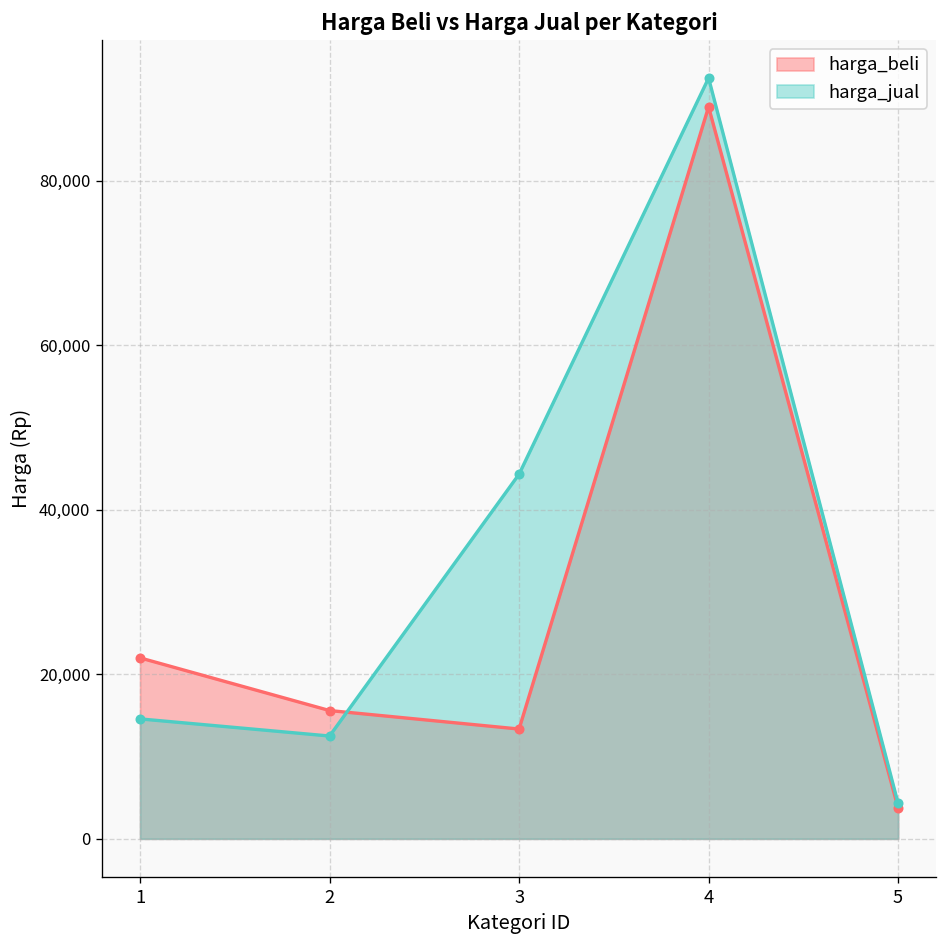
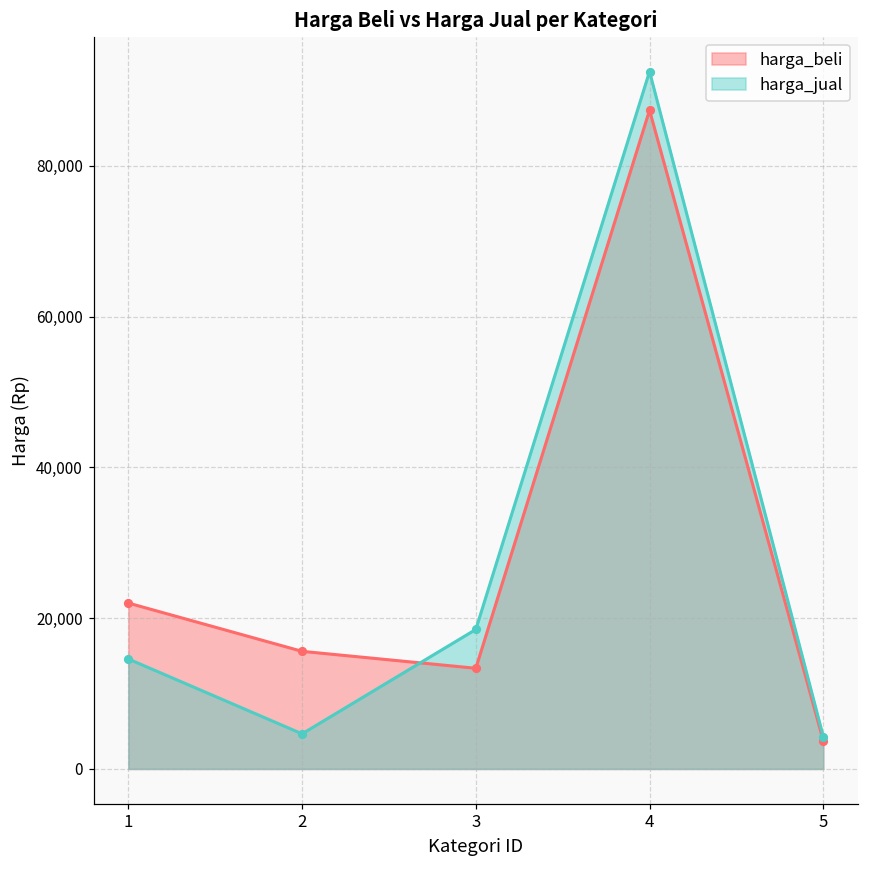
harga_jual, 2: 13,000 -> 5,000
harga_jual, 3: 44,000 -> 19,000
harga_beli, 4: 89,000 -> 87,000
